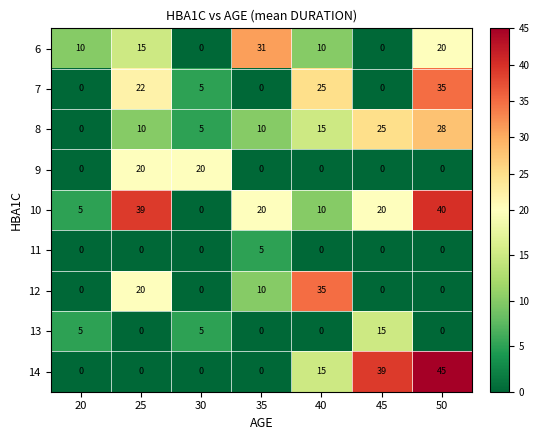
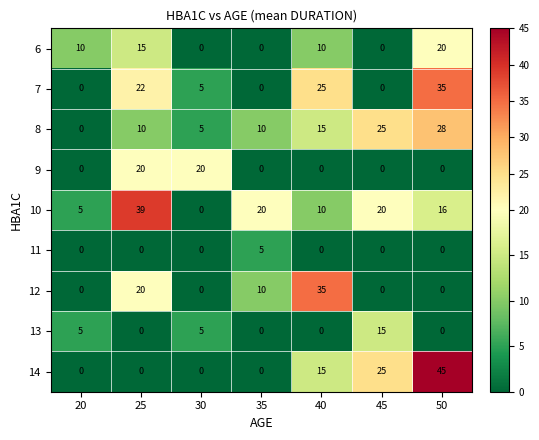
6, 35: 31 -> 0
10, 50: 40 -> 16
14, 45: 39 -> 25
